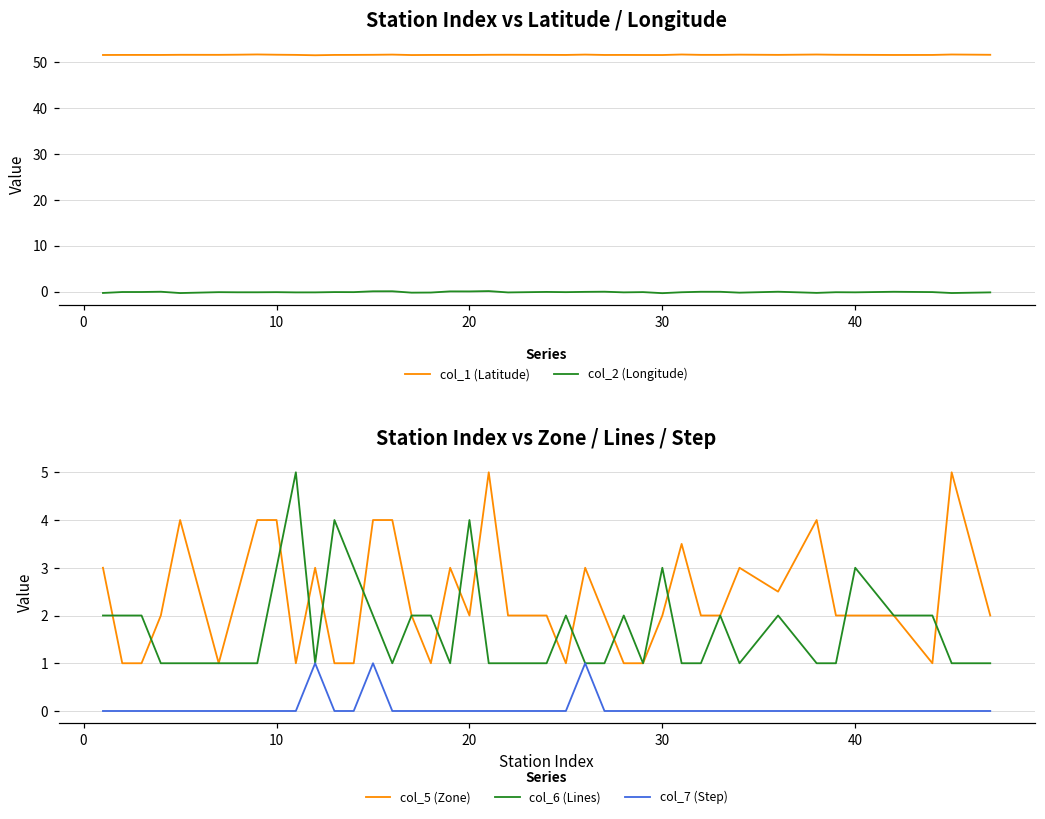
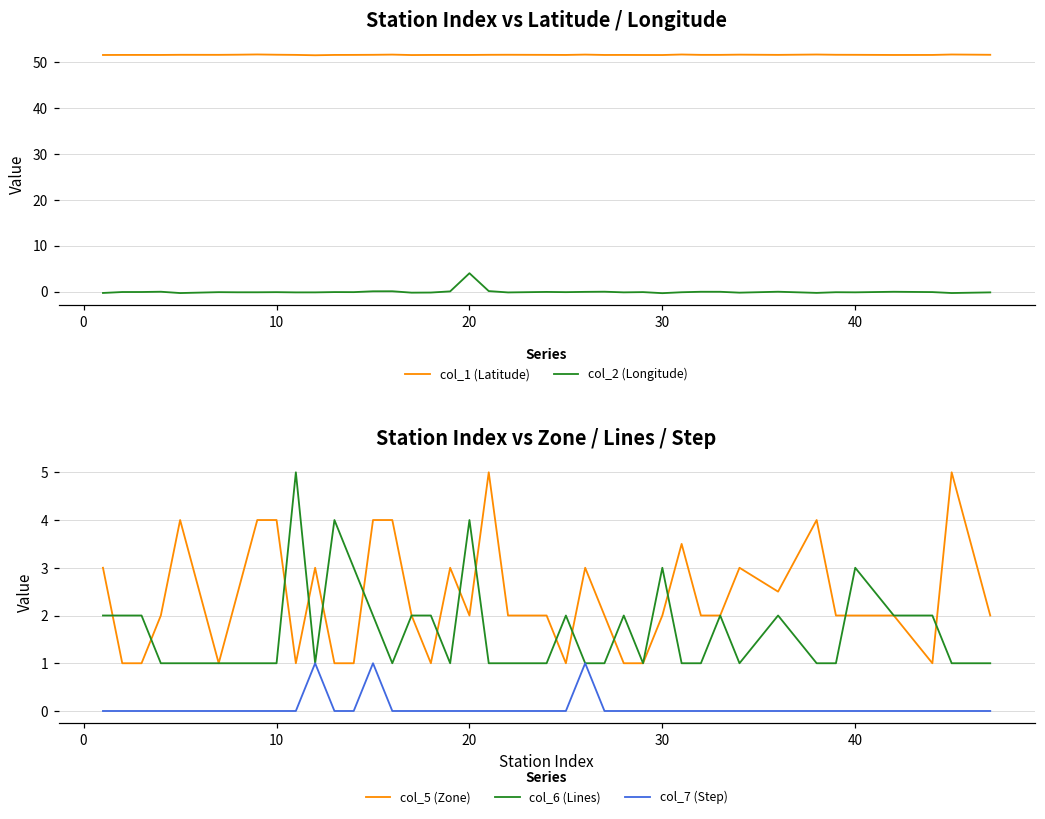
Station Index vs Latitude / Longitude, col_2 (Longitude), 20: 0 -> 4
Station Index vs Zone / Lines / Step, col_6 (Lines), 10: 3 -> 1
